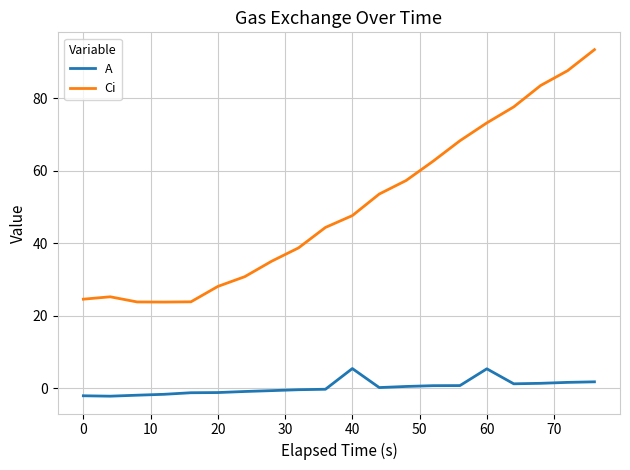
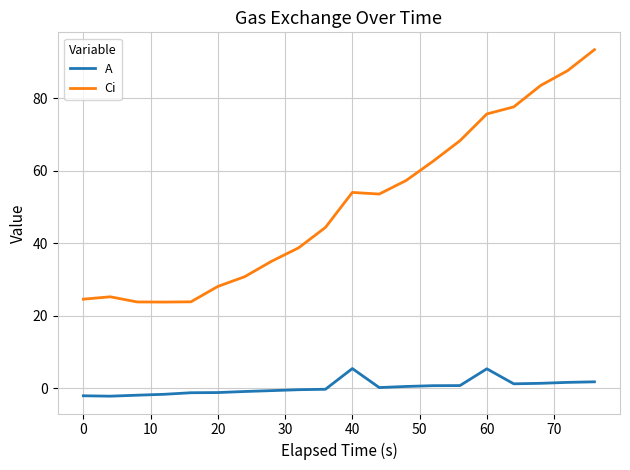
Ci, 40: 48 -> 54
Ci, 60: 73 -> 76
